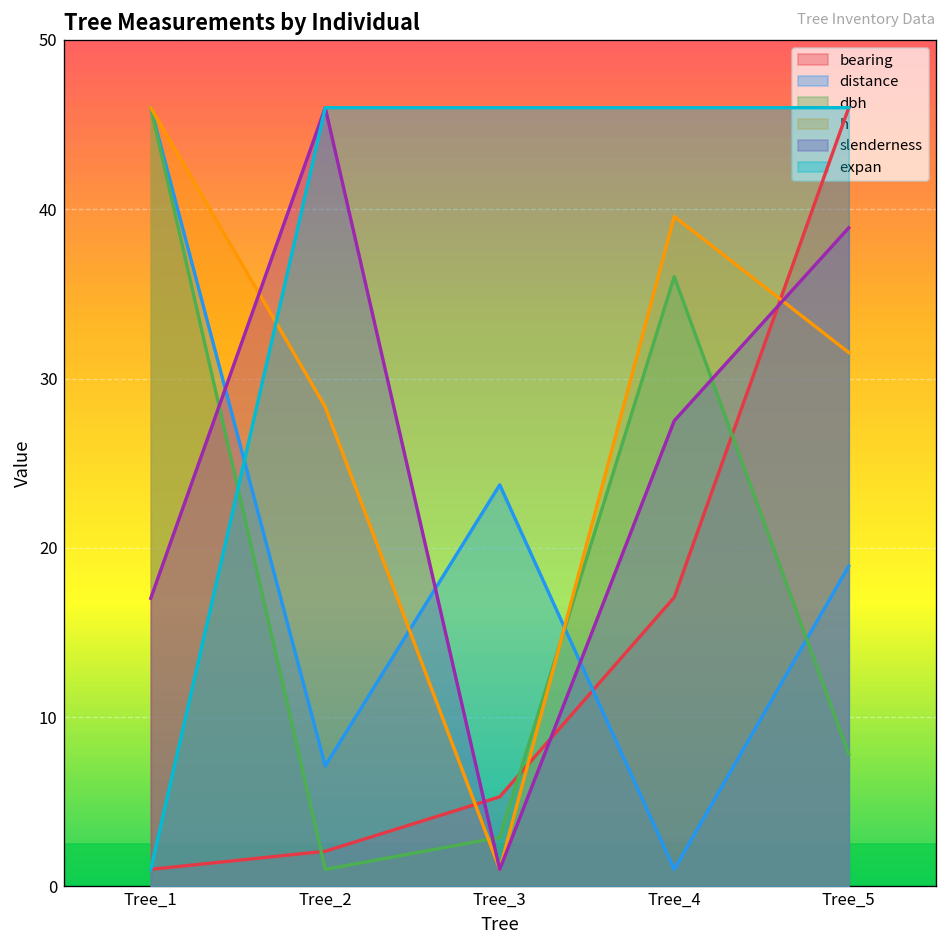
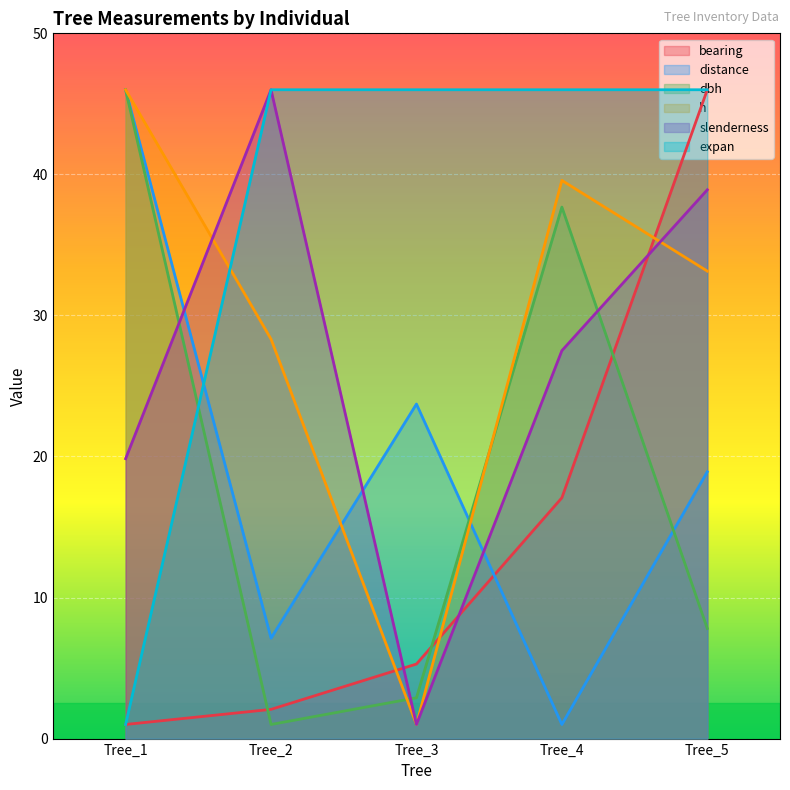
slenderness, Tree_1: 17.0 -> 19.8
dbh, Tree_4: 36.0 -> 37.7
h, Tree_5: 31.5 -> 33.1
